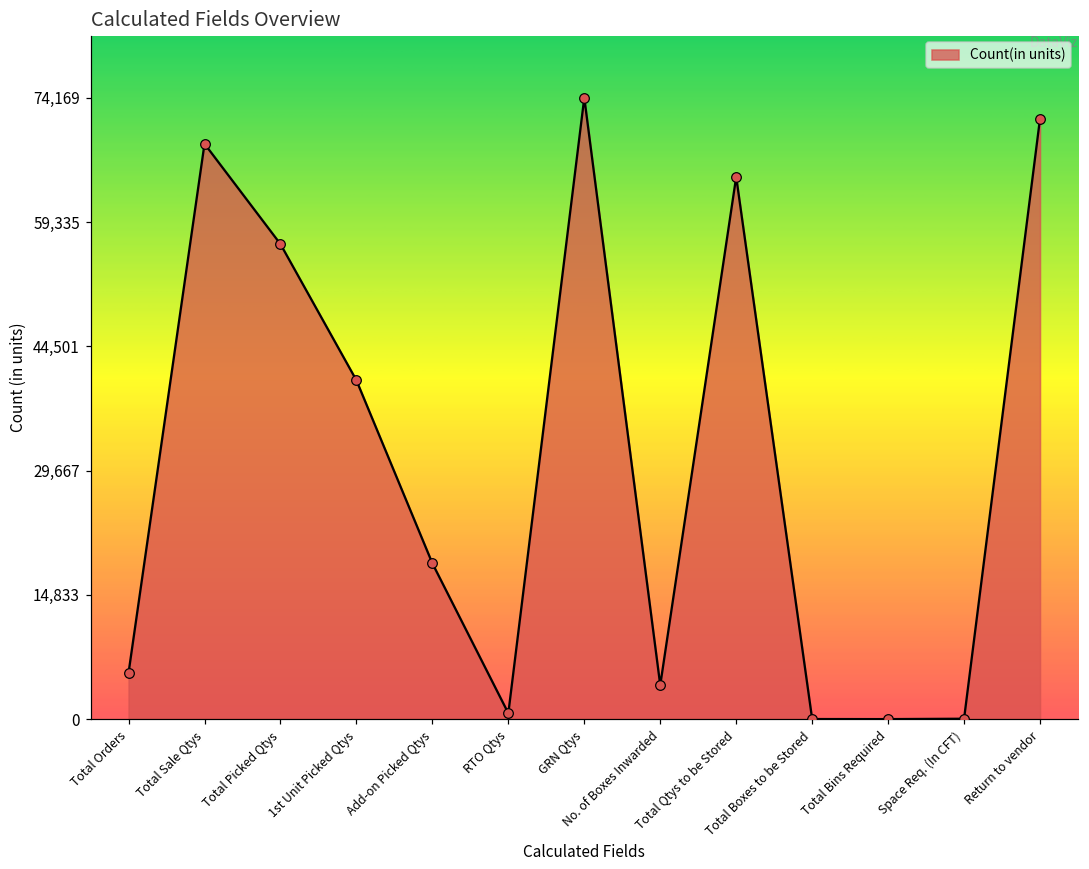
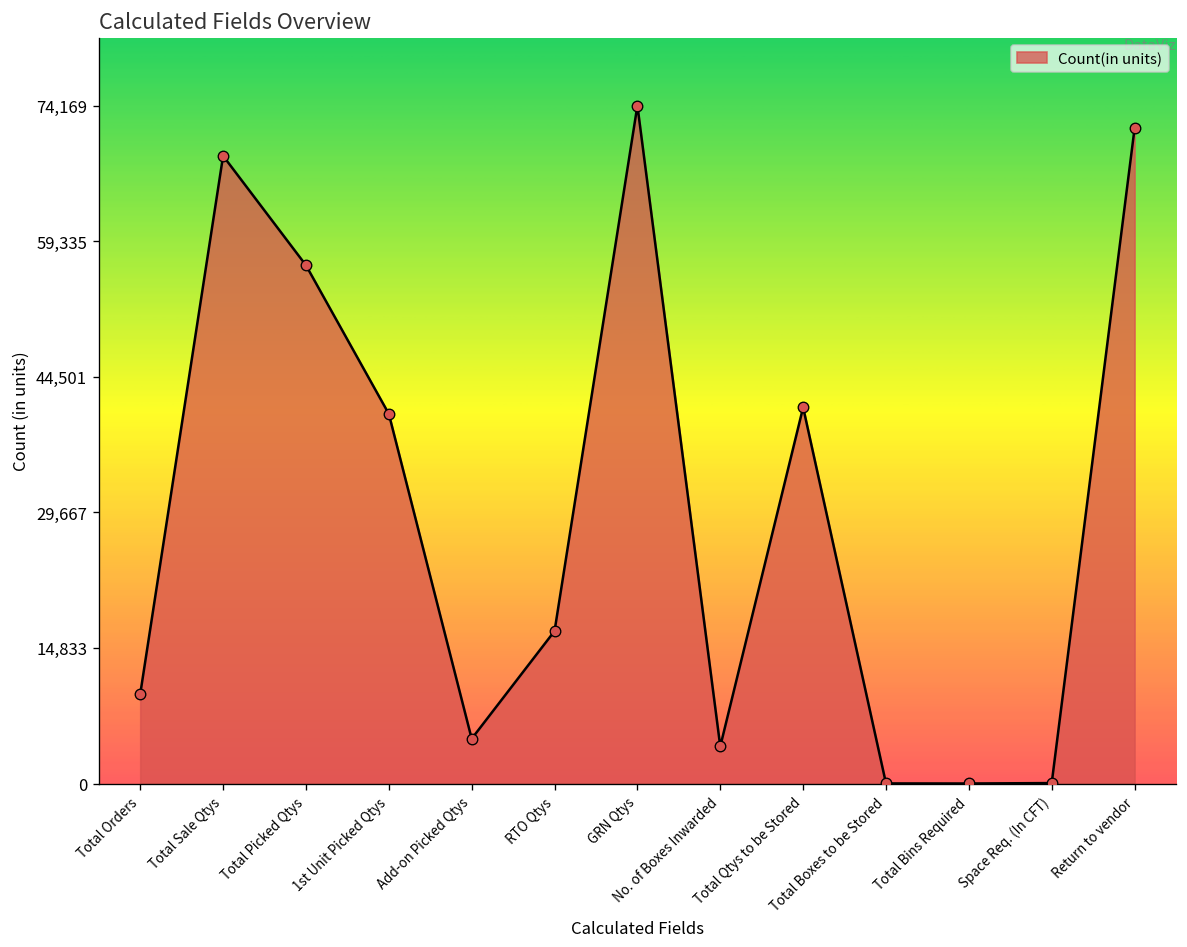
Total Orders: 6,000 -> 10,000
Add-on Picked Qtys: 19,000 -> 5,000
RTO Qtys: 1,000 -> 17,000
Total Qtys to be Stored: 65,000 -> 41,000
